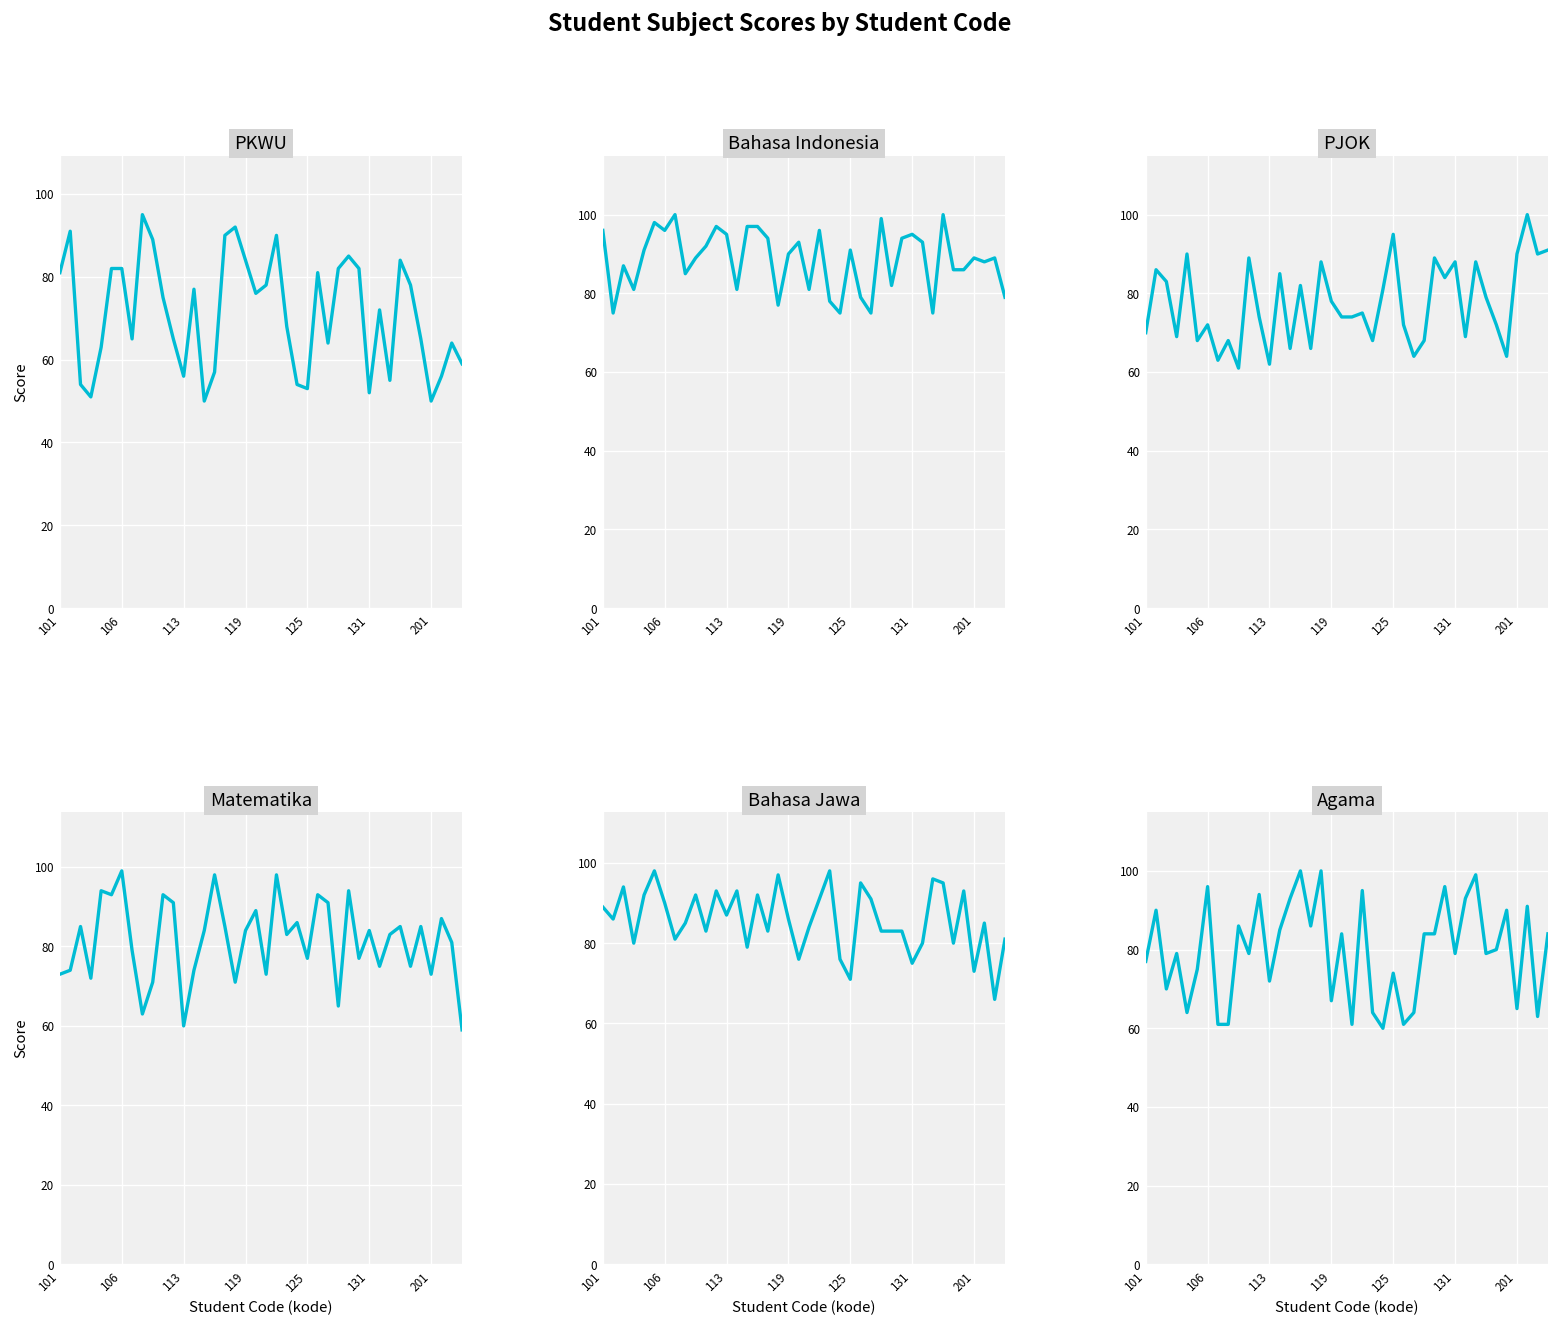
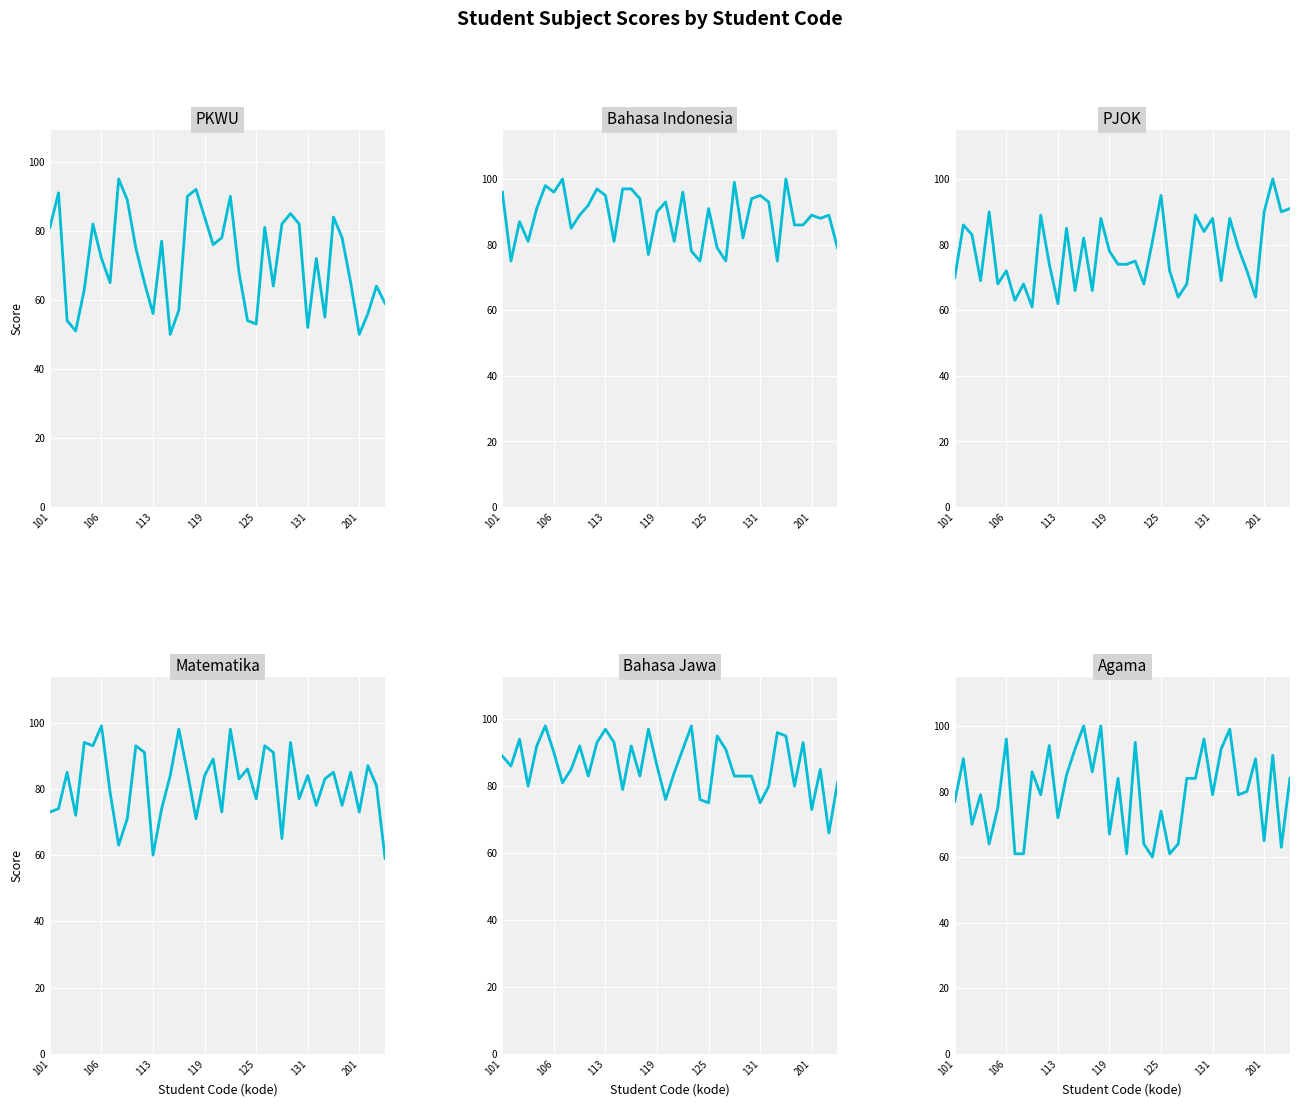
PKWU, 106: 82 -> 72
Bahasa Jawa, 113: 87 -> 97
Bahasa Jawa, 125: 71 -> 75
